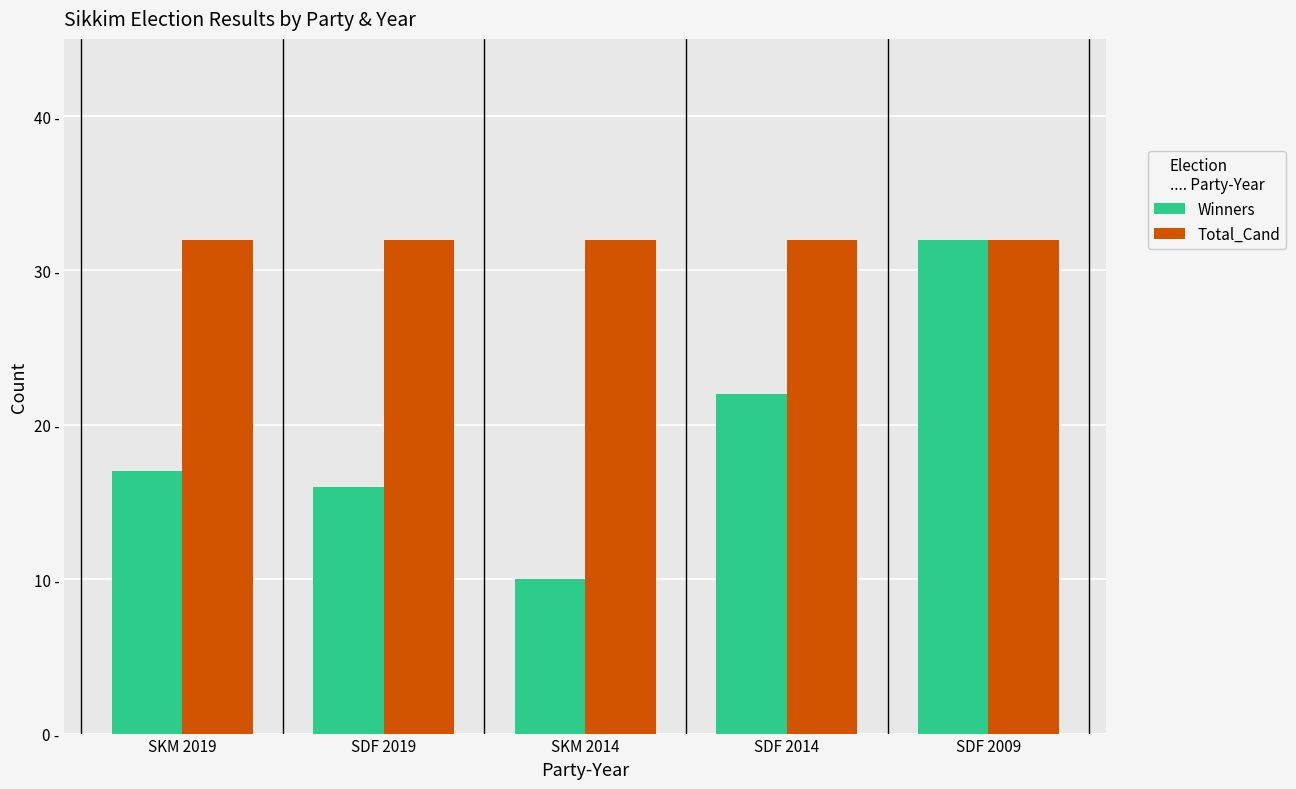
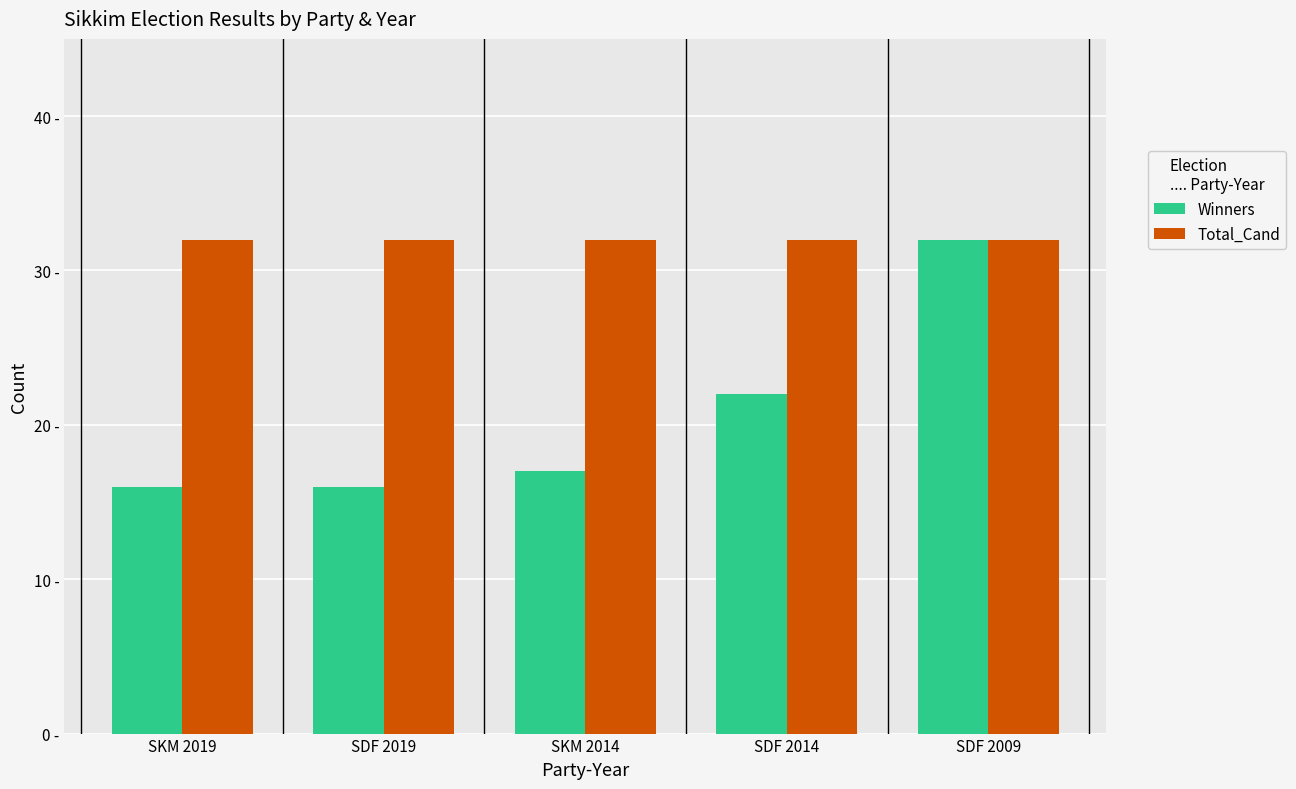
Winners, SKM 2019: 17 - -> 16 -
Winners, SKM 2014: 10 - -> 17 -
